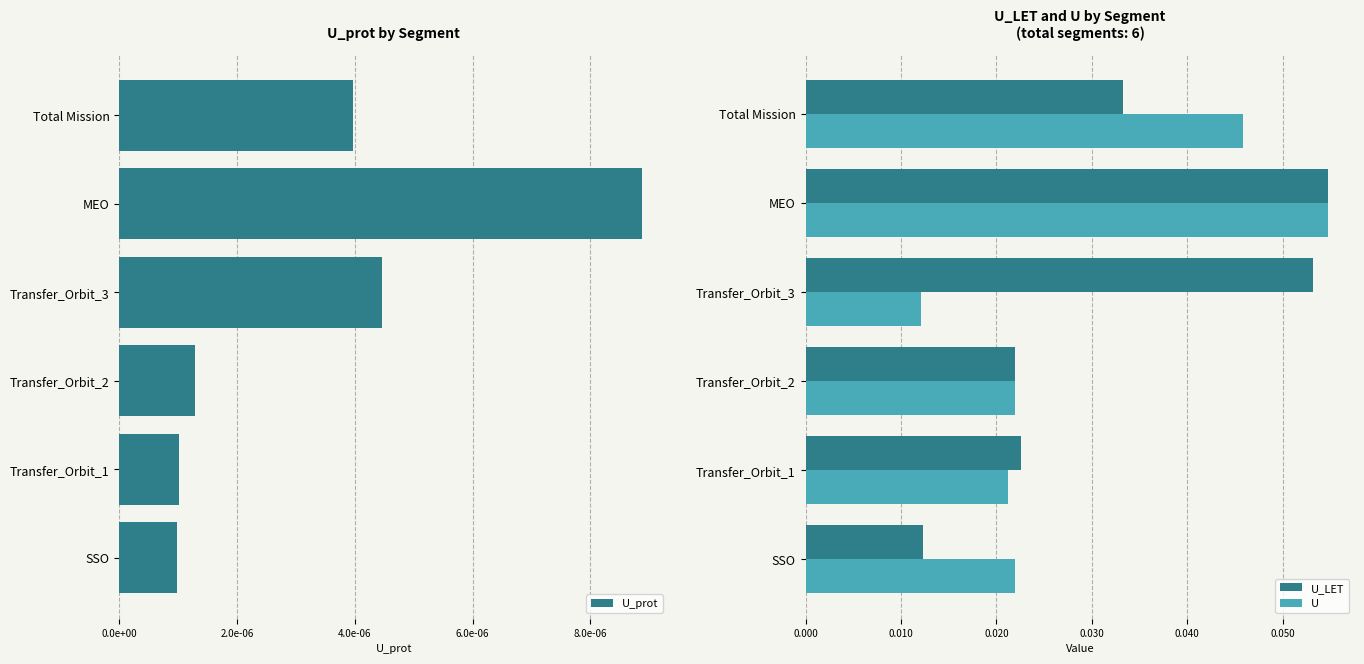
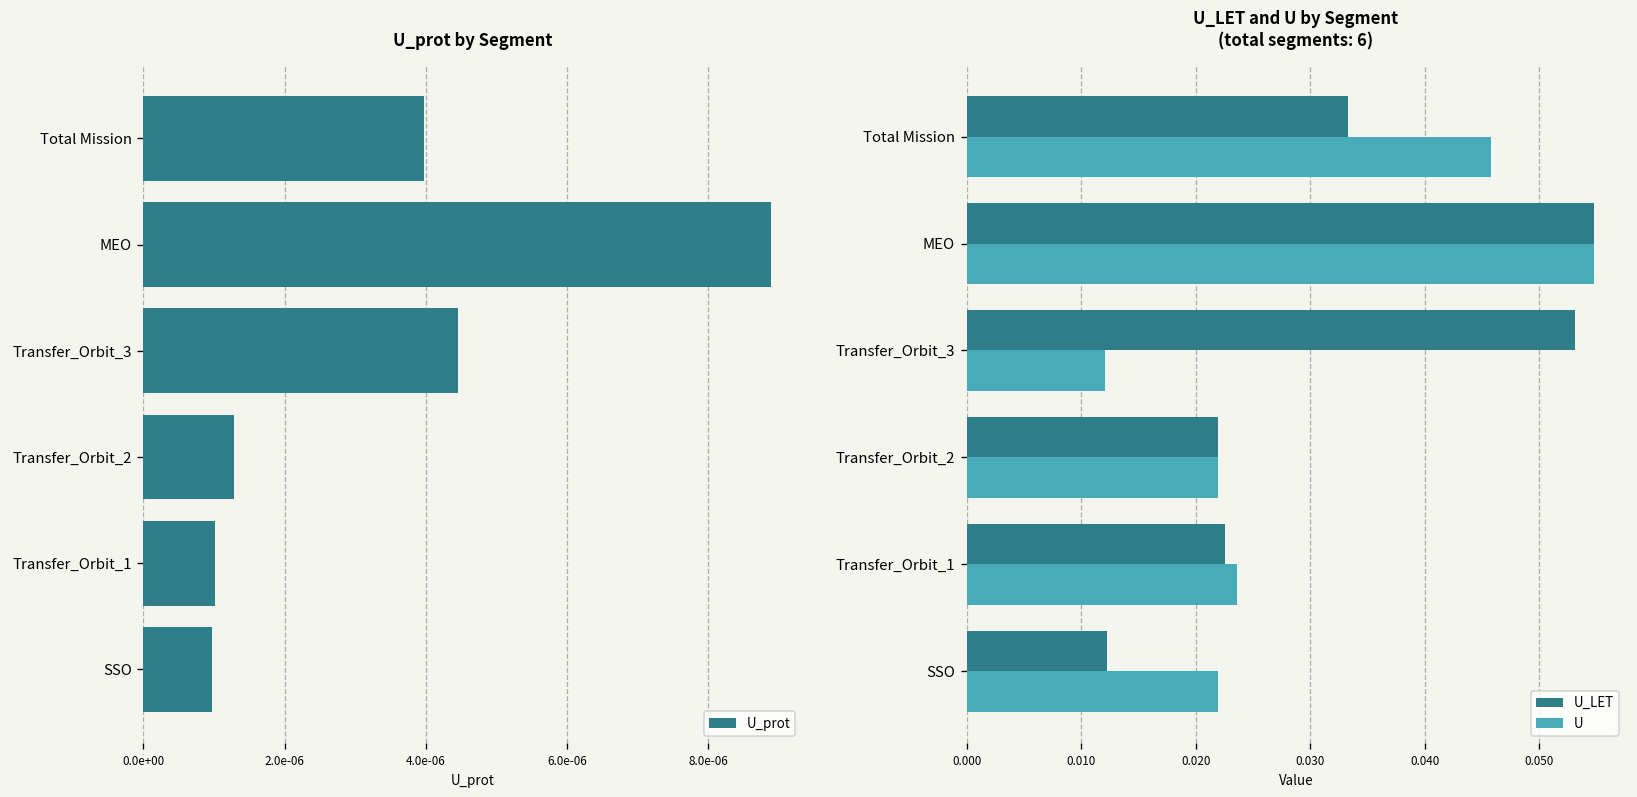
U_LET and U by Segment (total segments: 6), U, Transfer_Orbit_1: 0.021 -> 0.024
